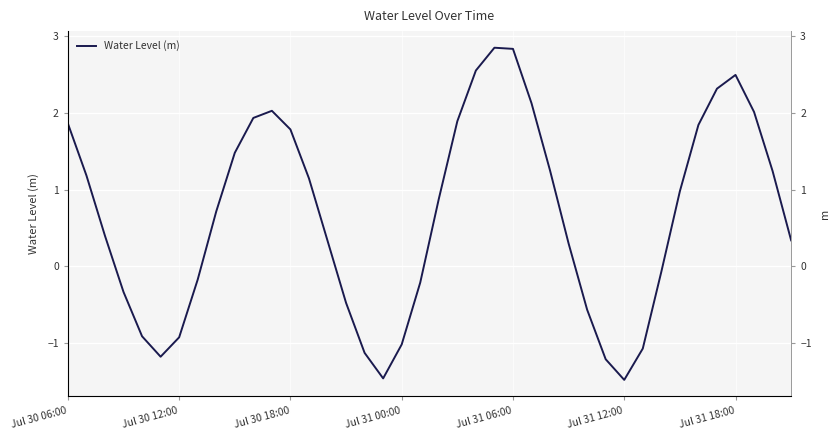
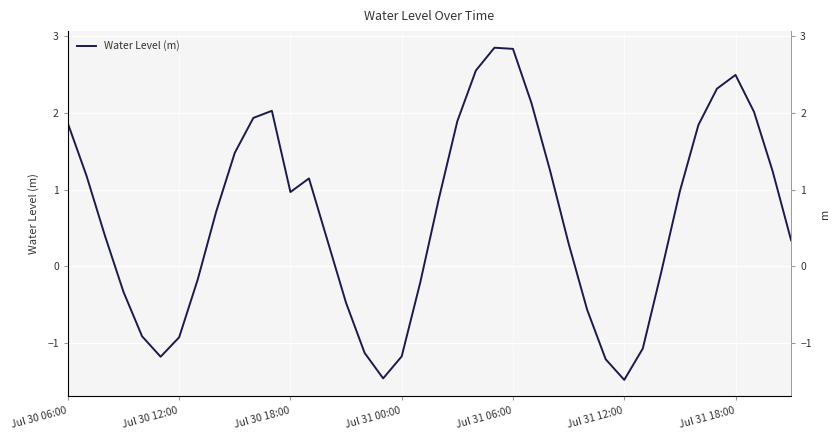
Jul 30 18:00: 1.8 -> 1.0
Jul 31 00:00: -1.0 -> -1.2
